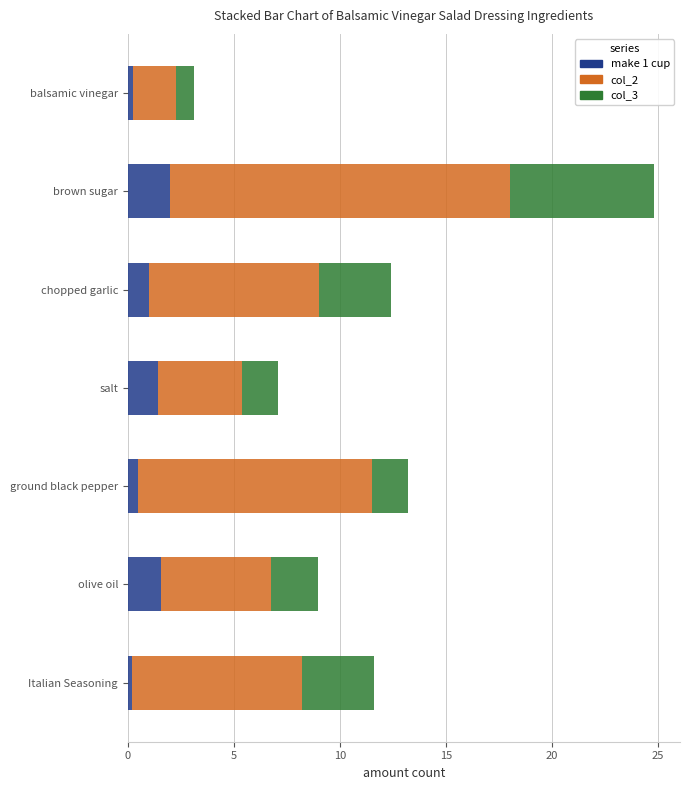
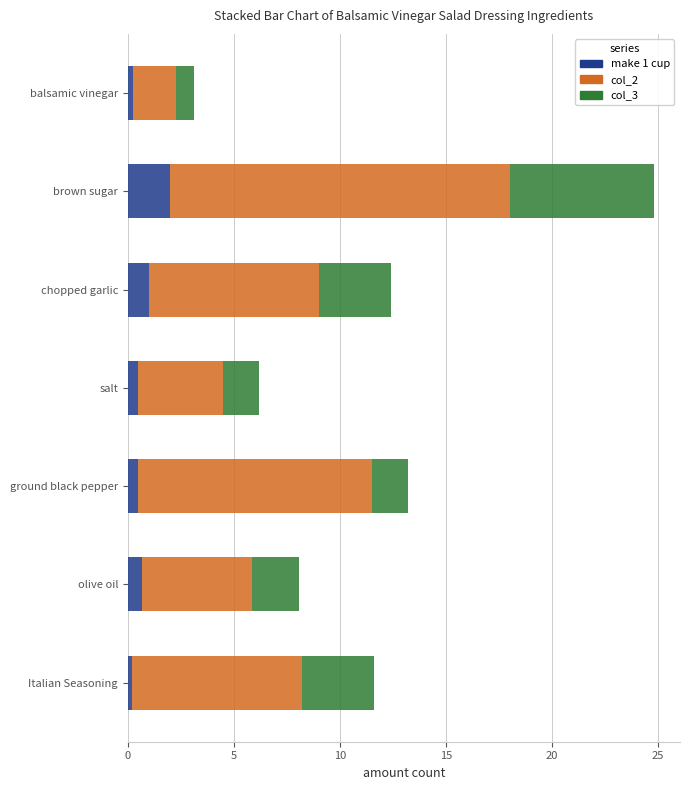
make 1 cup, salt: 1.4 -> 0.5
make 1 cup, olive oil: 1.6 -> 0.7
